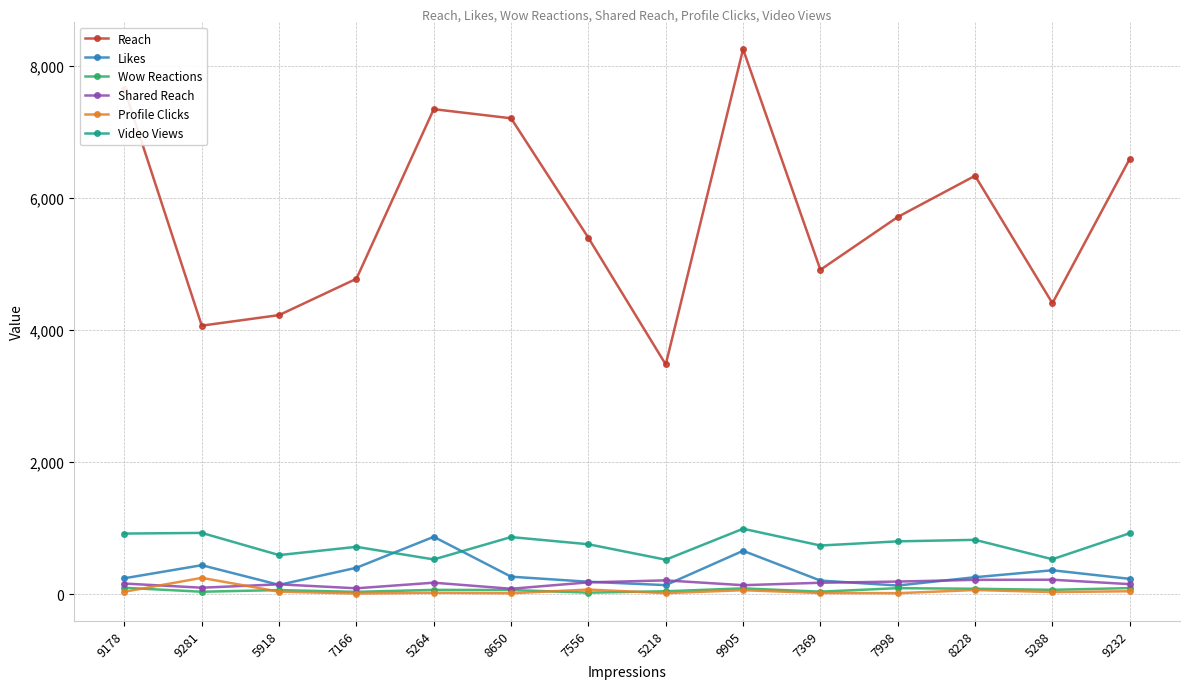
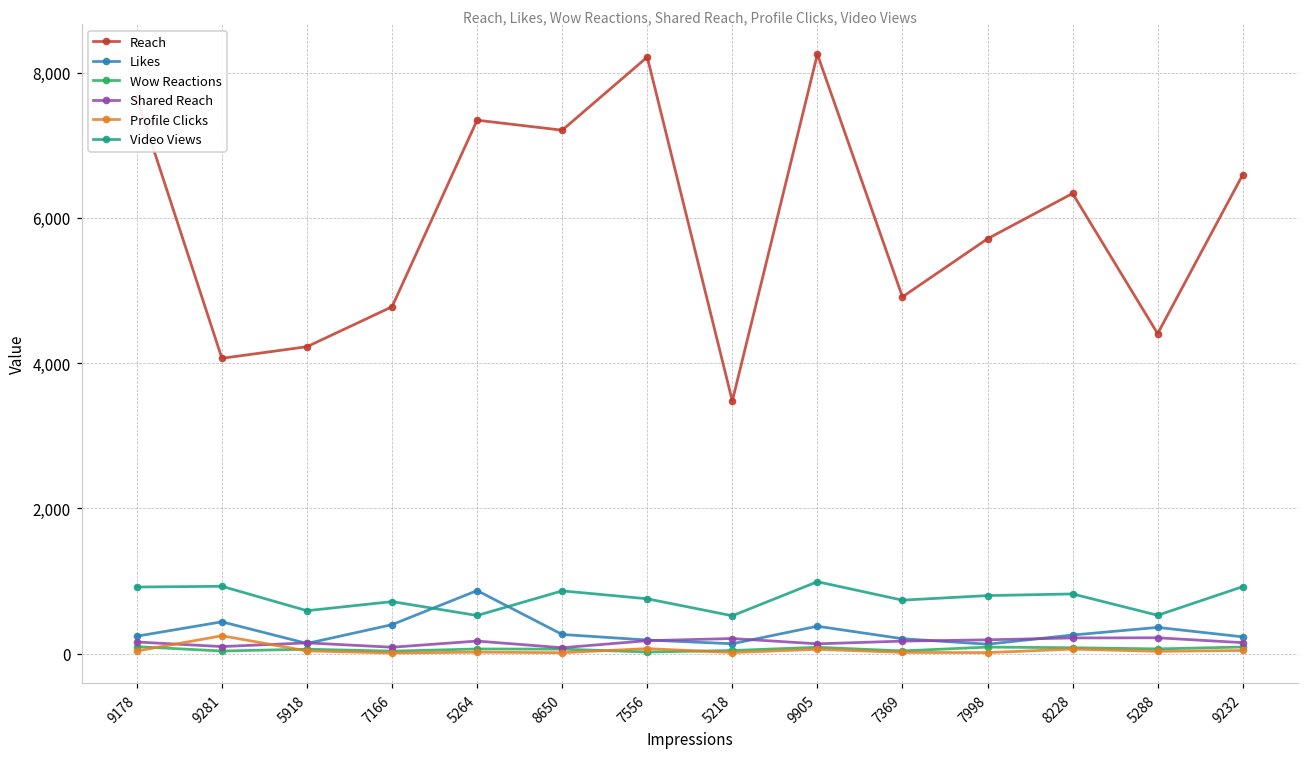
Reach, 7556: 5,400 -> 8,200
Likes, 9905: 700 -> 400
